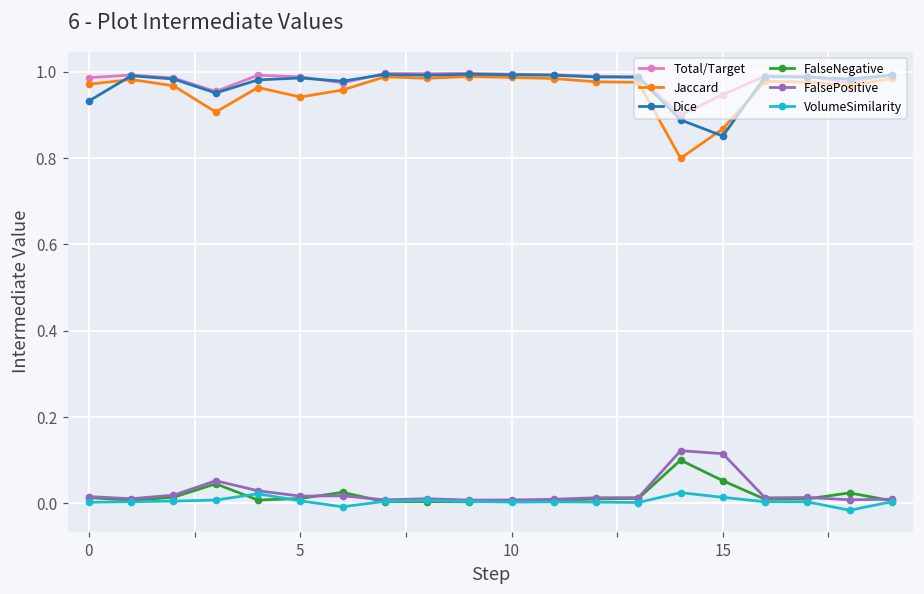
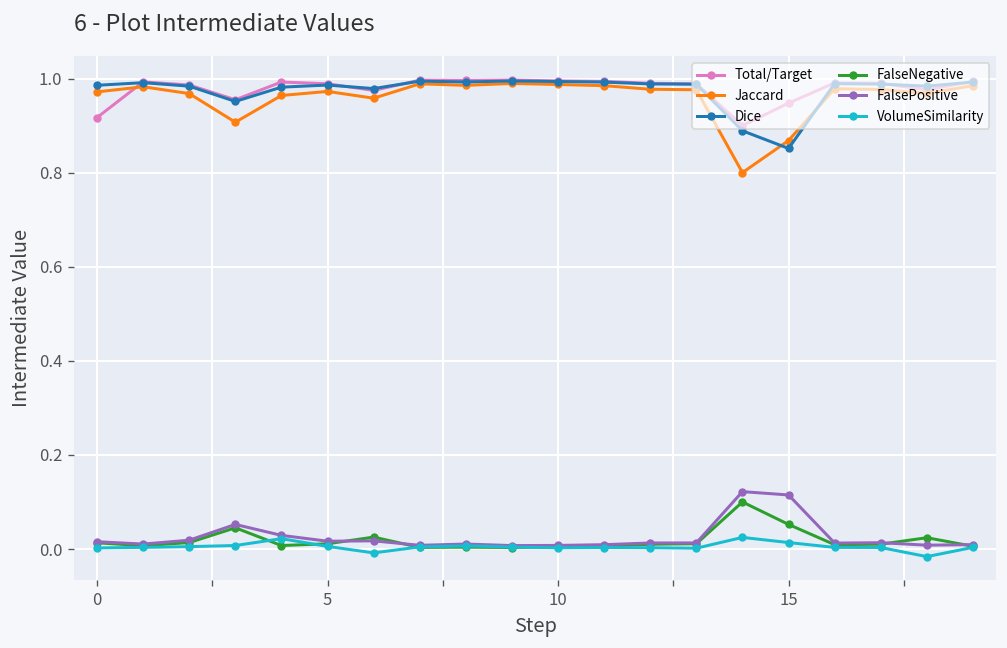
Total/Target, 0: 0.99 -> 0.92
Dice, 0: 0.93 -> 0.99
Jaccard, 5: 0.94 -> 0.97
